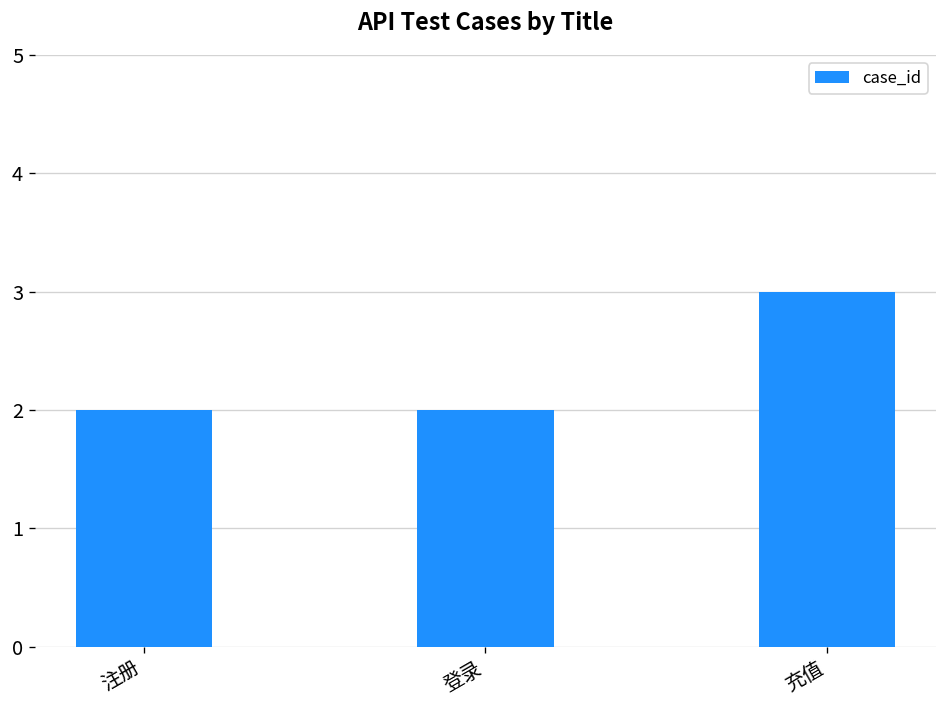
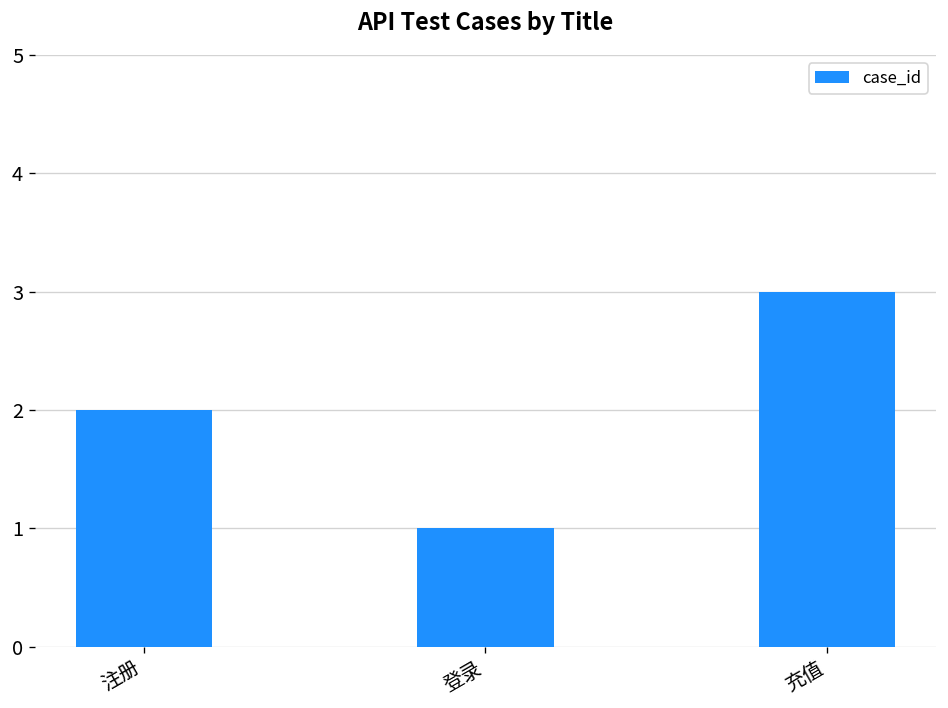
登录: 2 -> 1
